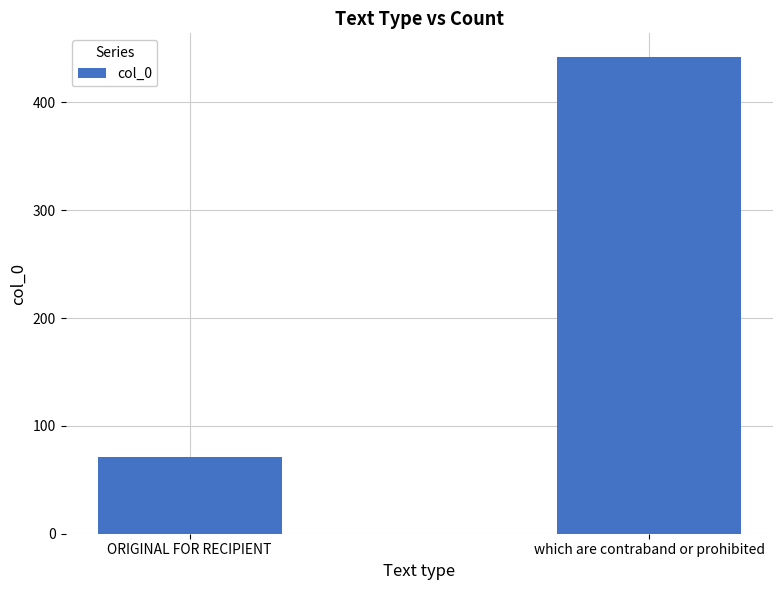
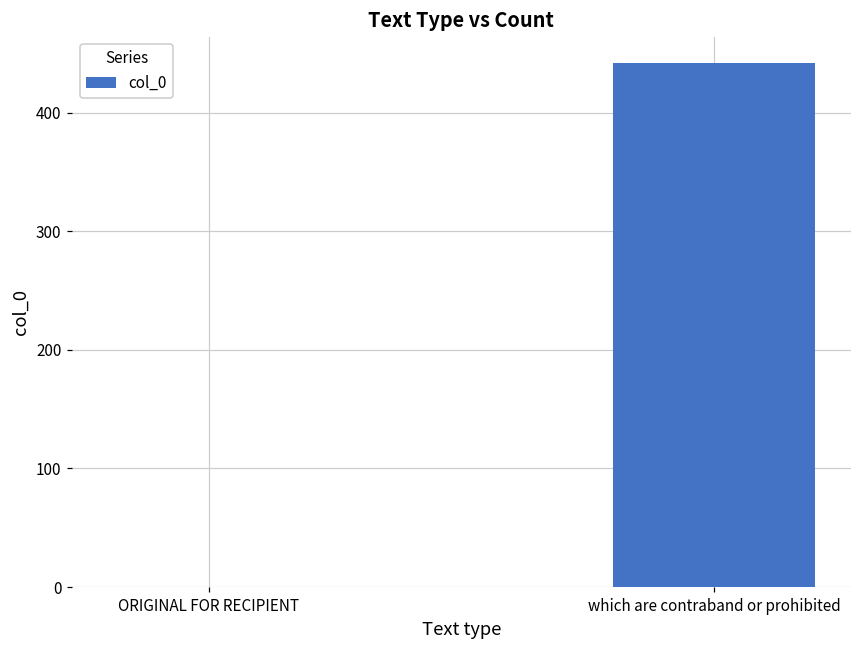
ORIGINAL FOR RECIPIENT: 71 -> 0
